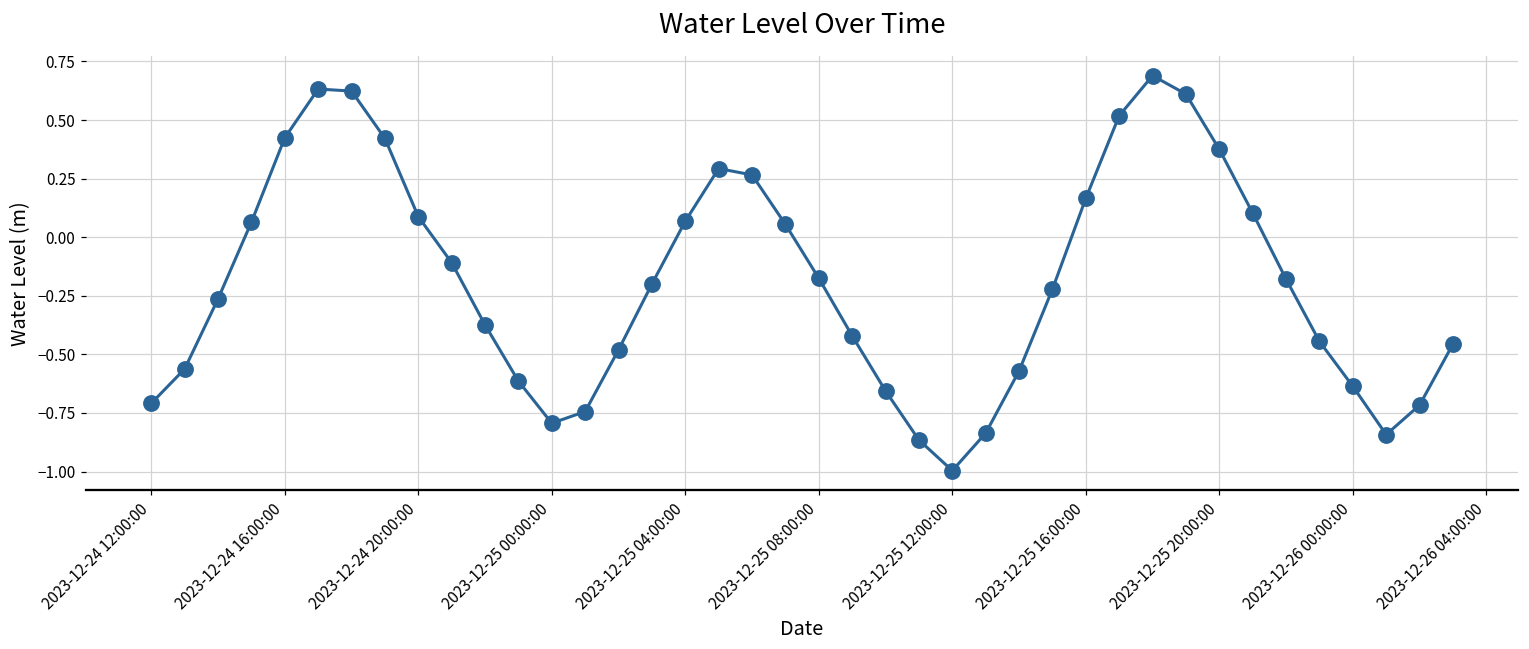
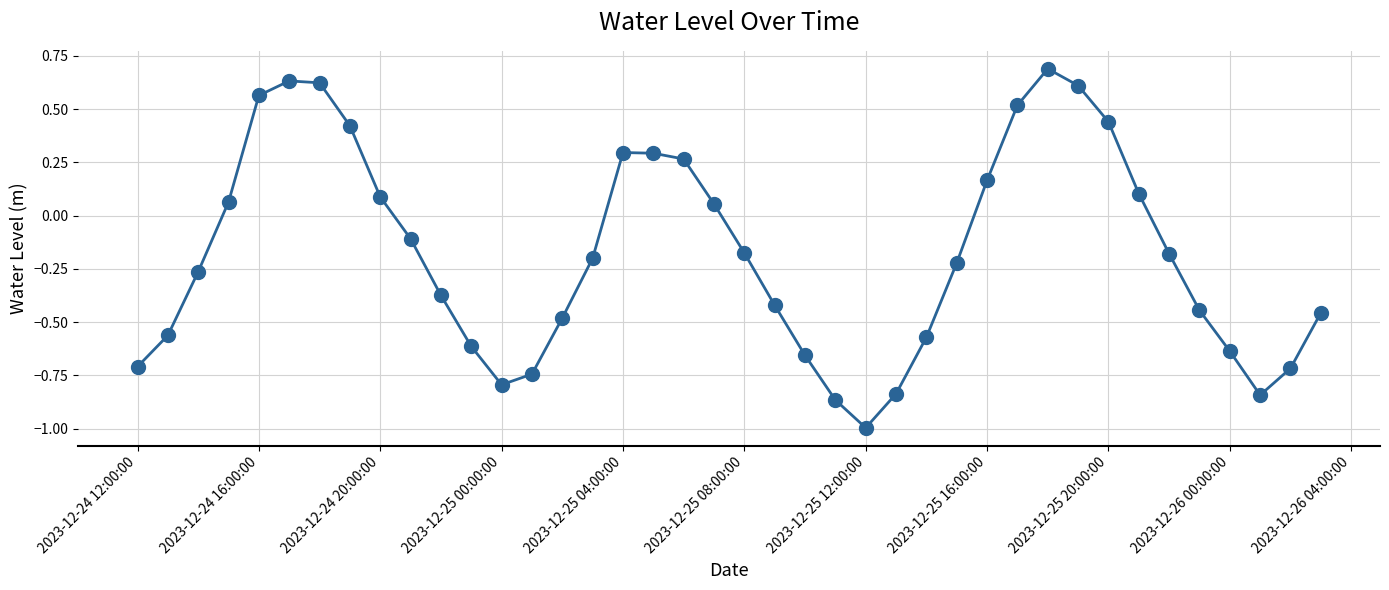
2023-12-24 16:00:00: 0.42 -> 0.56
2023-12-25 04:00:00: 0.07 -> 0.30
2023-12-25 20:00:00: 0.38 -> 0.44
